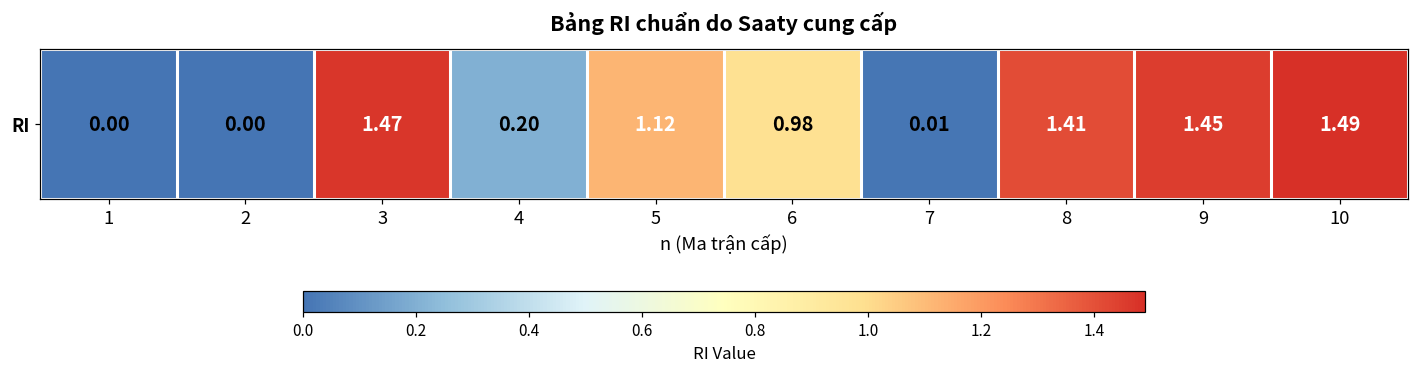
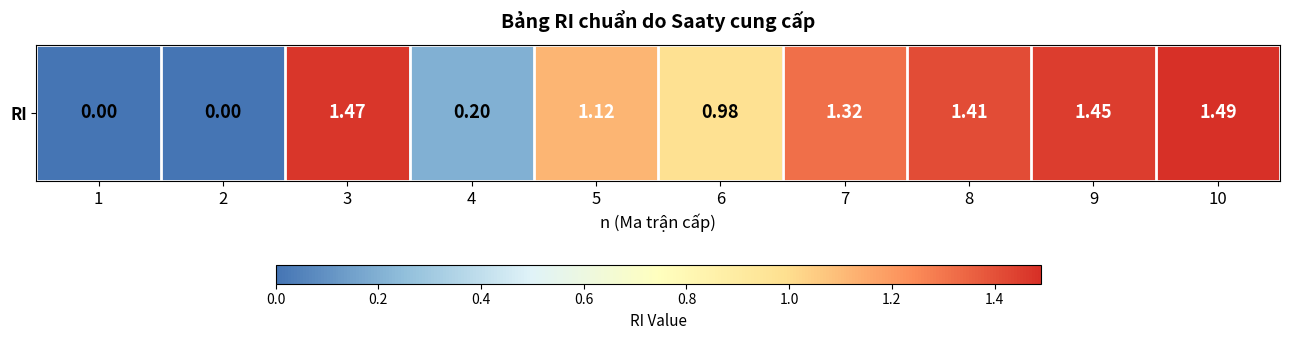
RI, 7: 0.01 -> 1.32
